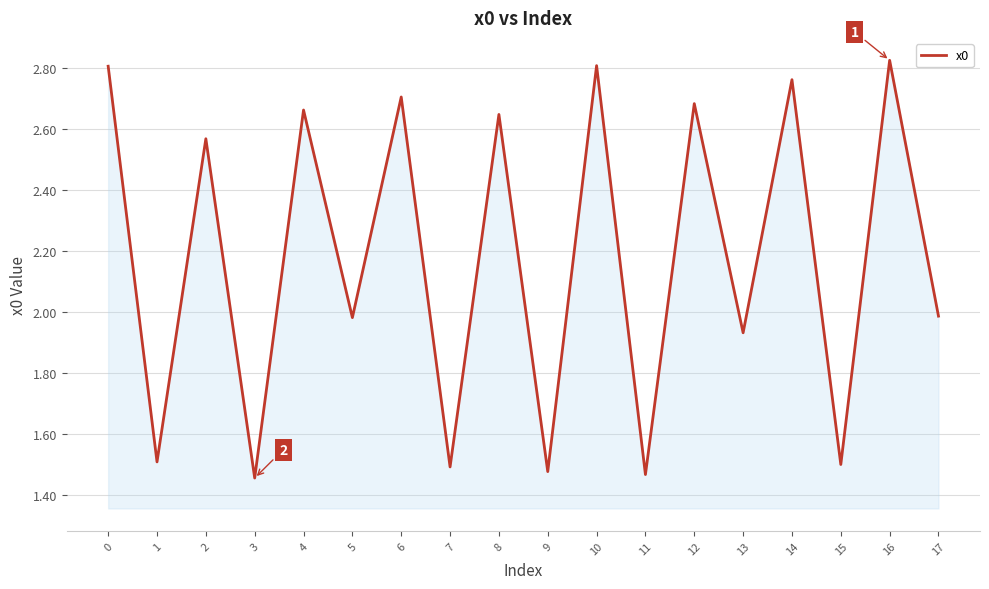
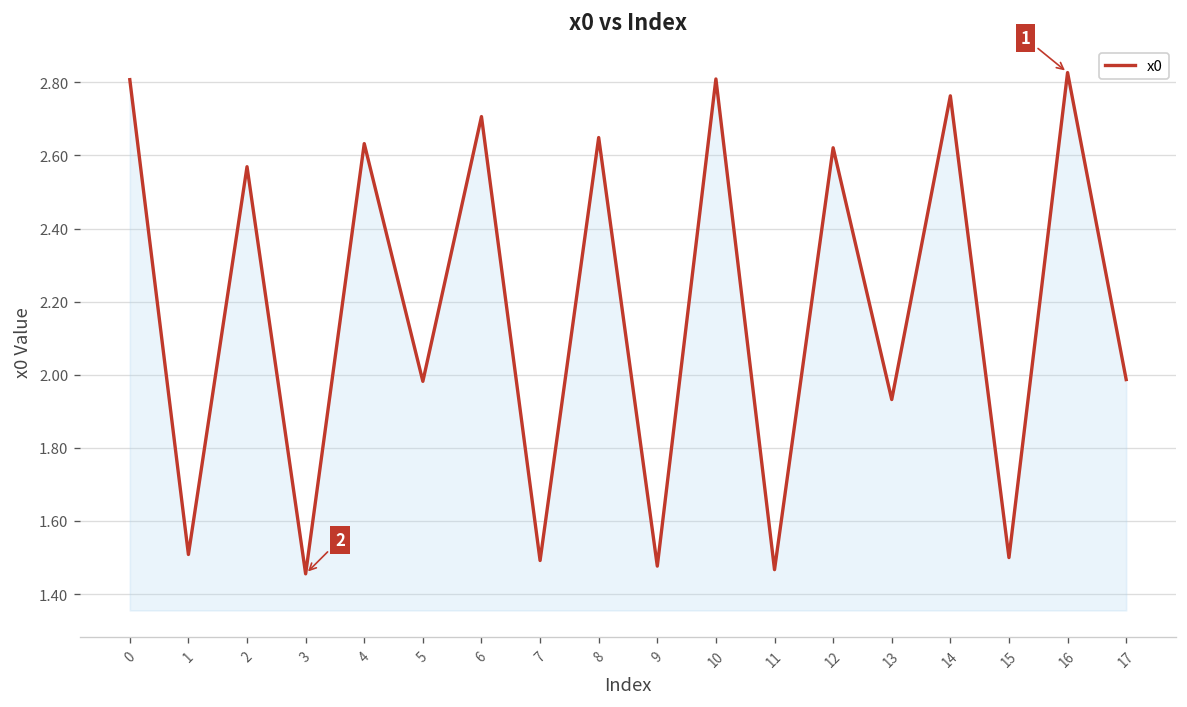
4: 2.66 -> 2.63
12: 2.68 -> 2.62
